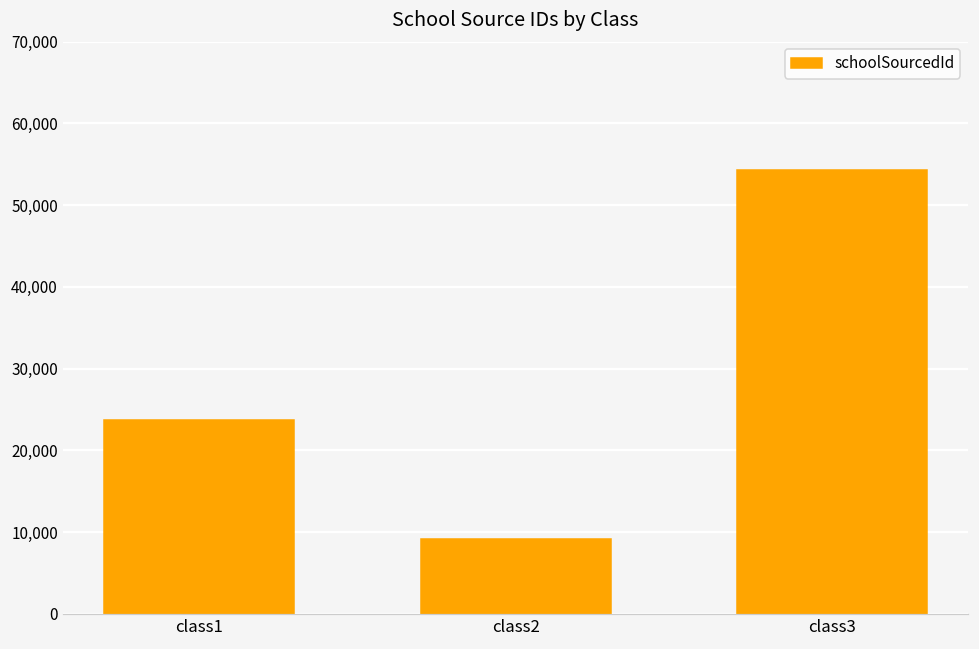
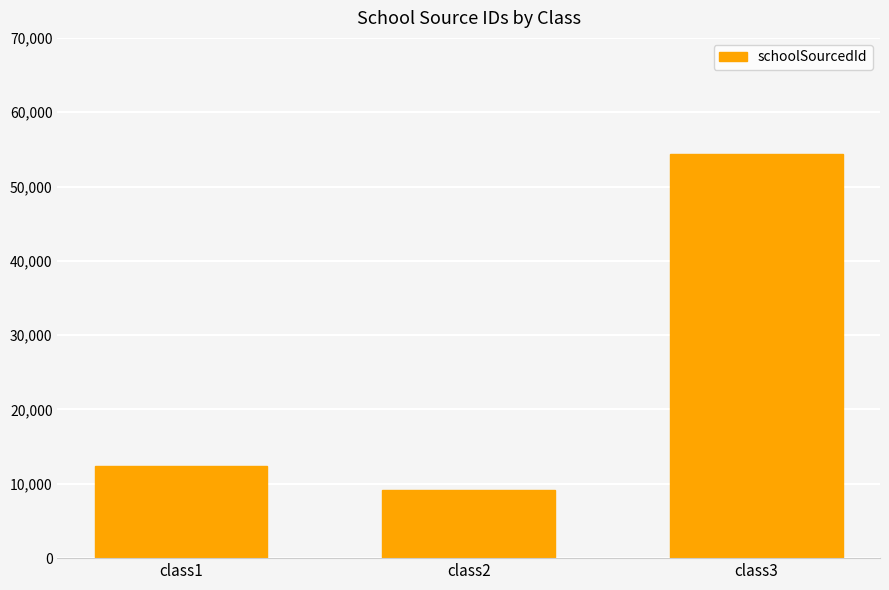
class1: 24,000 -> 12,000
